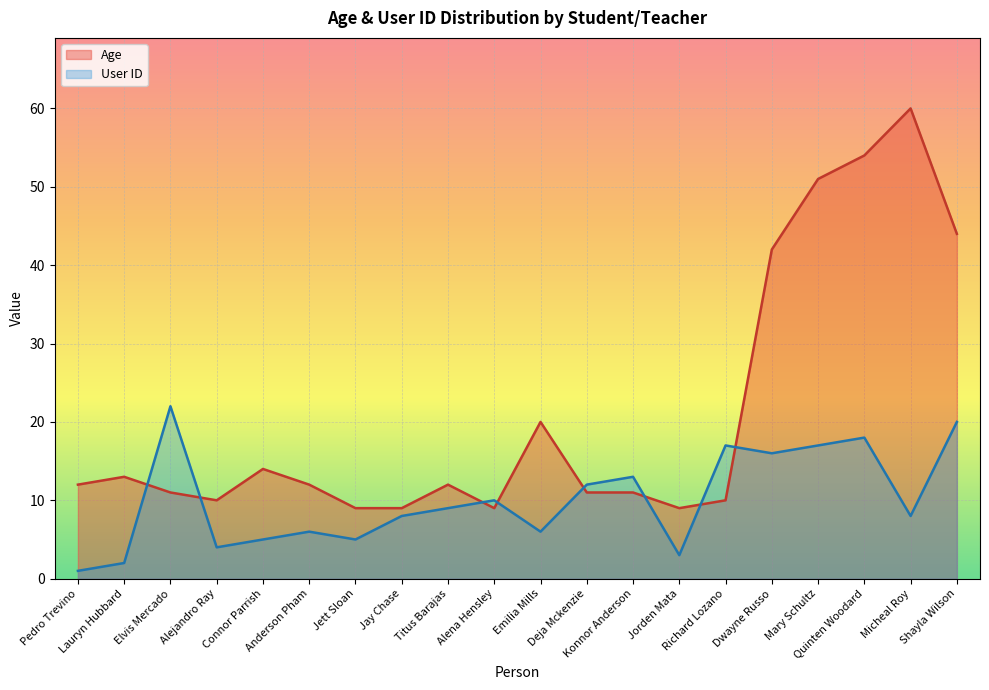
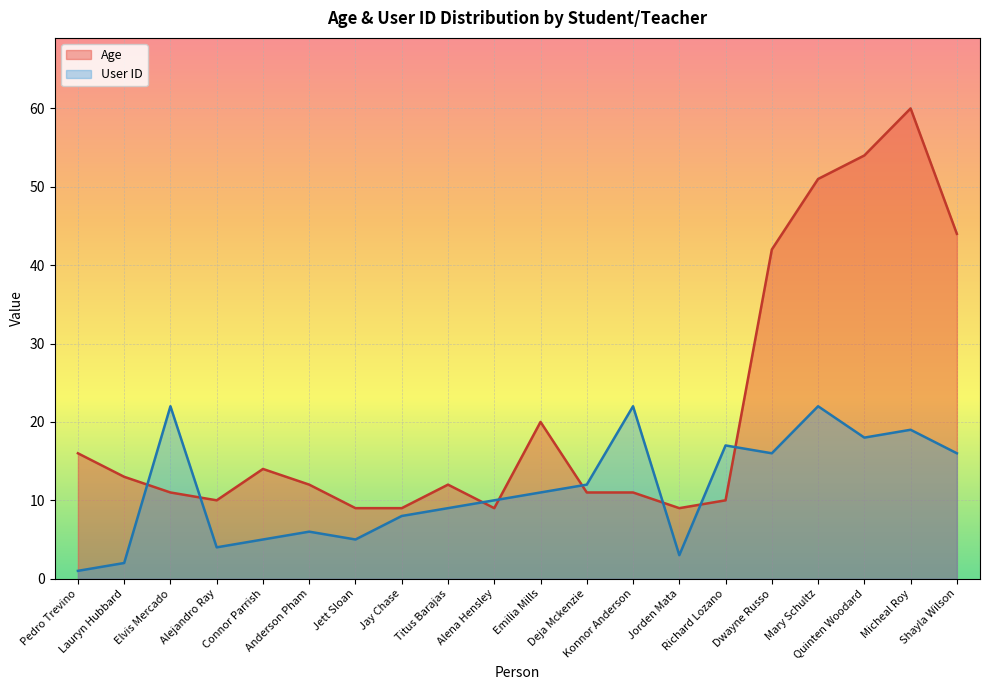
Age, Pedro Trevino: 12 -> 16
User ID, Emilia Mills: 6 -> 11
User ID, Konnor Anderson: 13 -> 22
User ID, Mary Schultz: 17 -> 22
User ID, Micheal Roy: 8 -> 19
User ID, Shayla Wilson: 20 -> 16
